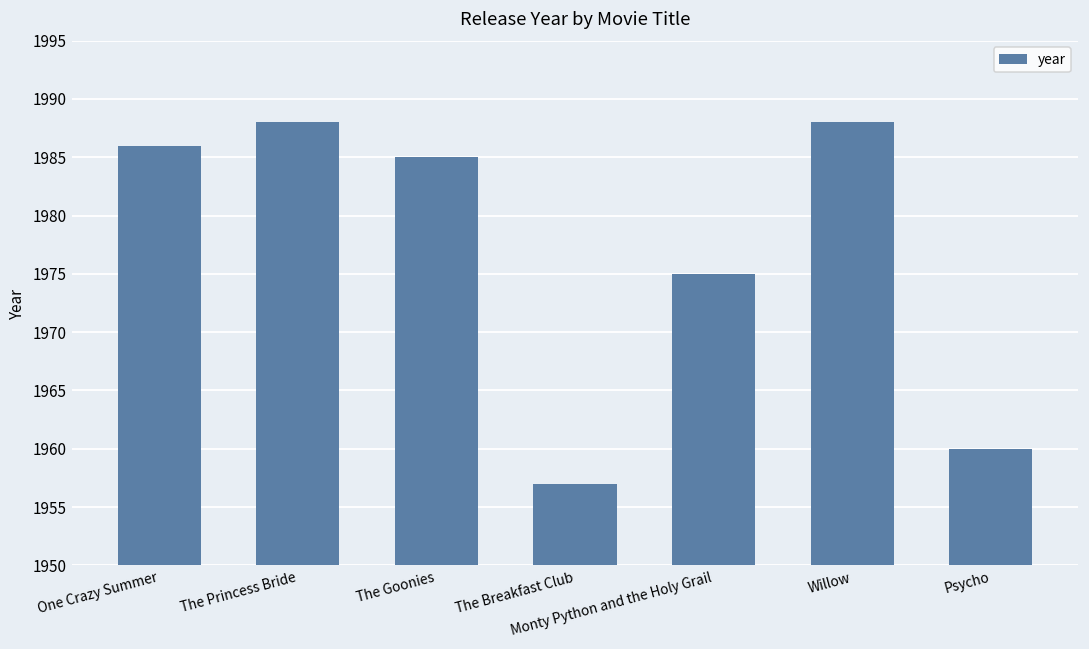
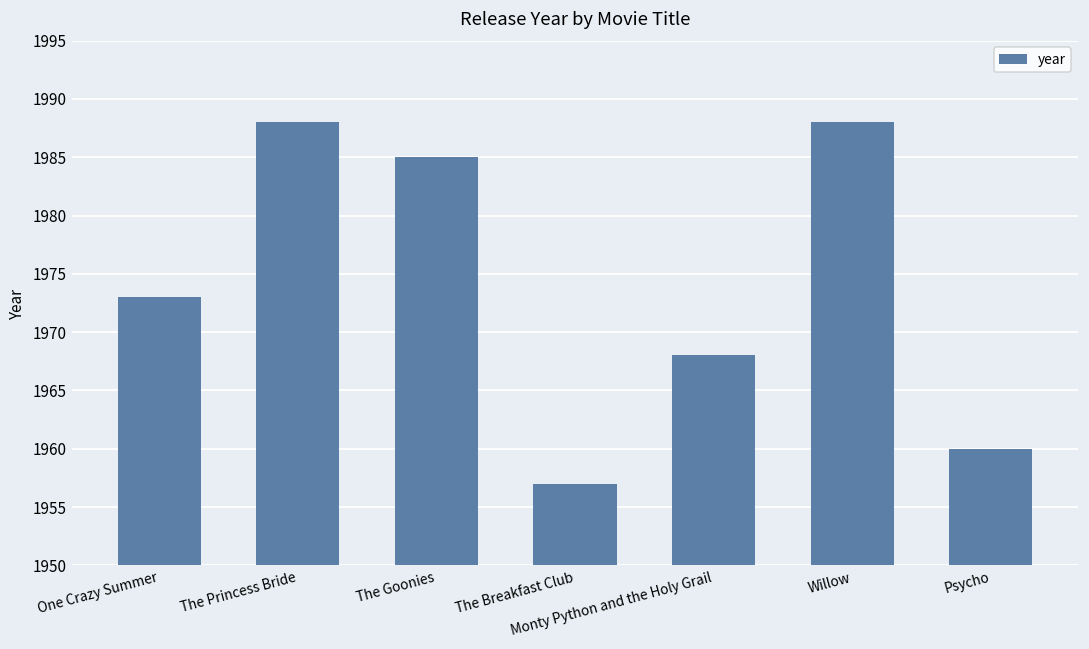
One Crazy Summer: 1986 -> 1973
Monty Python and the Holy Grail: 1975 -> 1968
